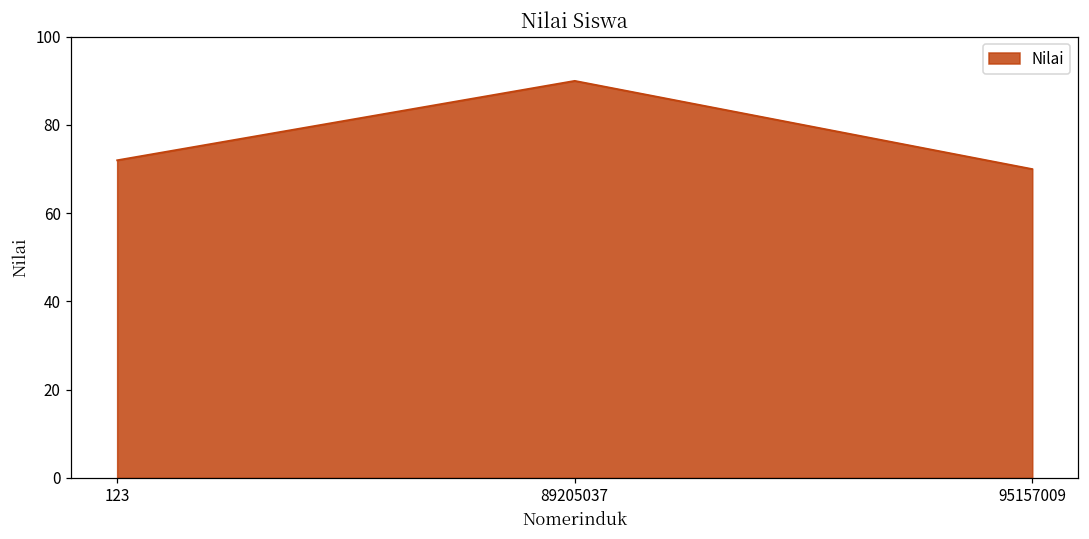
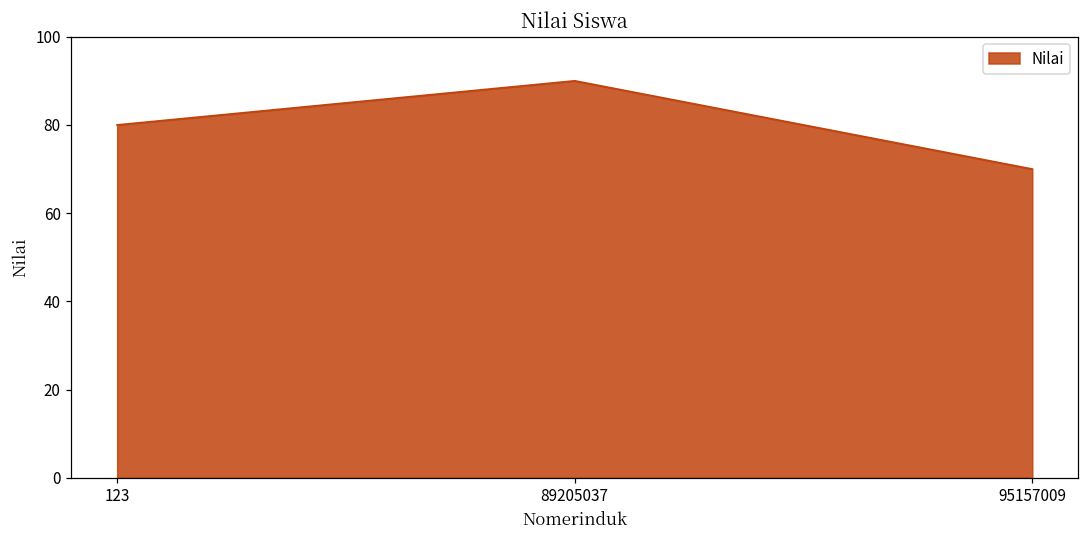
123: 72 -> 80
